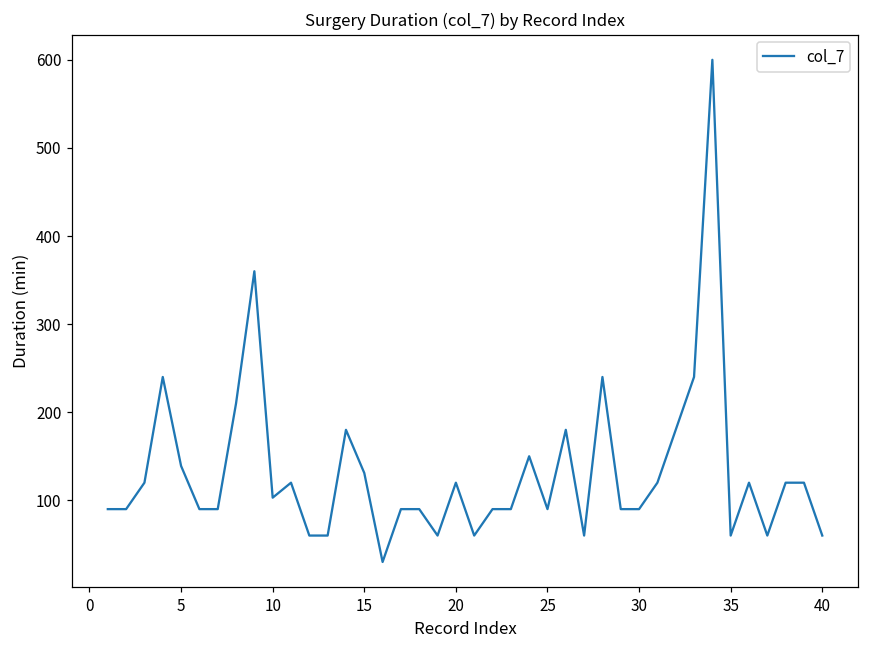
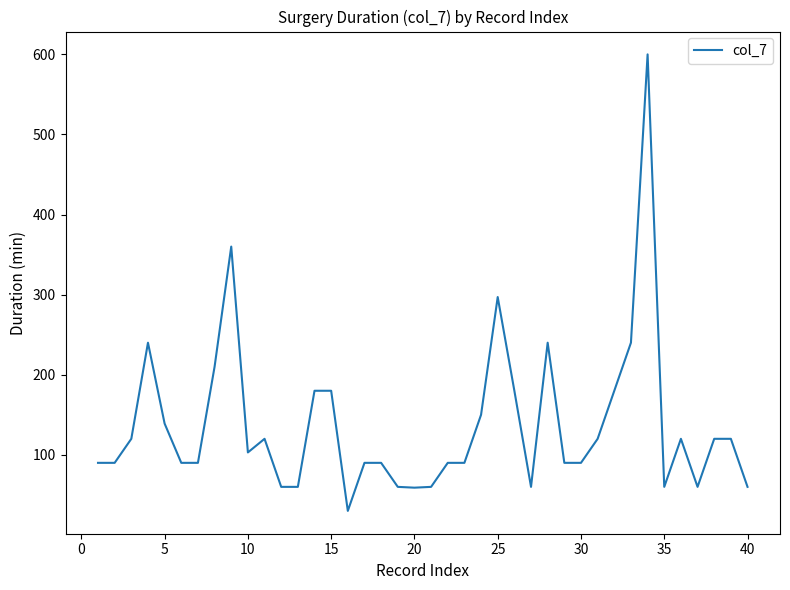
15: 130 -> 180
20: 120 -> 60
25: 90 -> 300
